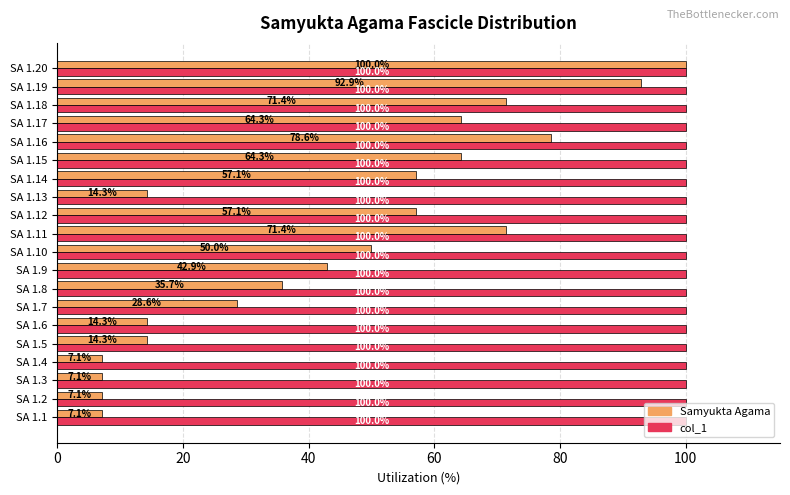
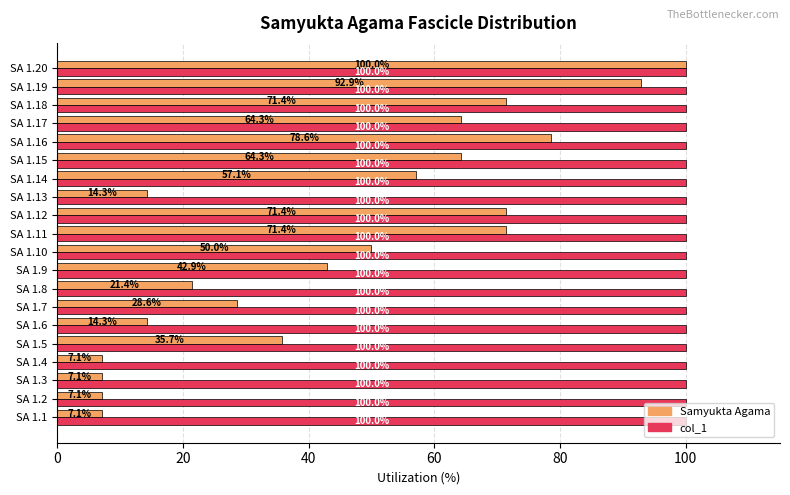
Samyukta Agama, SA 1.12: 57.1% -> 71.4%
Samyukta Agama, SA 1.8: 35.7% -> 21.4%
Samyukta Agama, SA 1.5: 14.3% -> 35.7%
